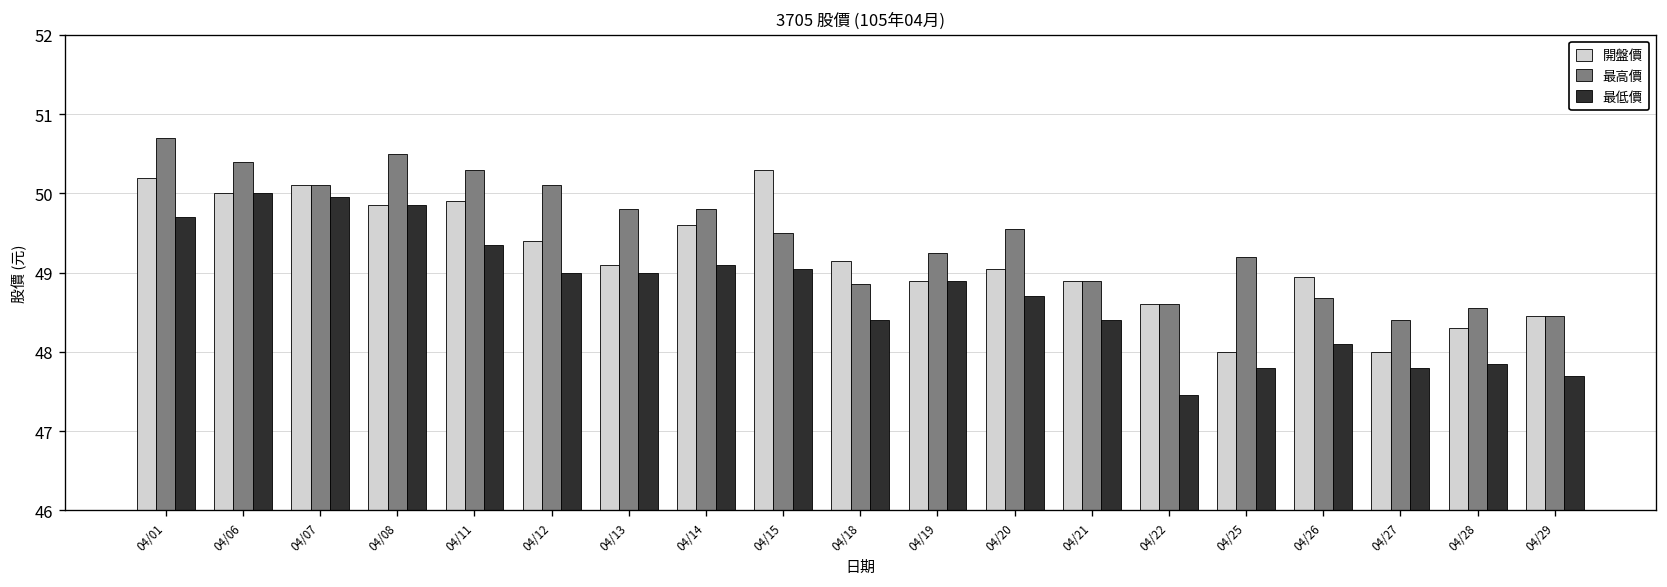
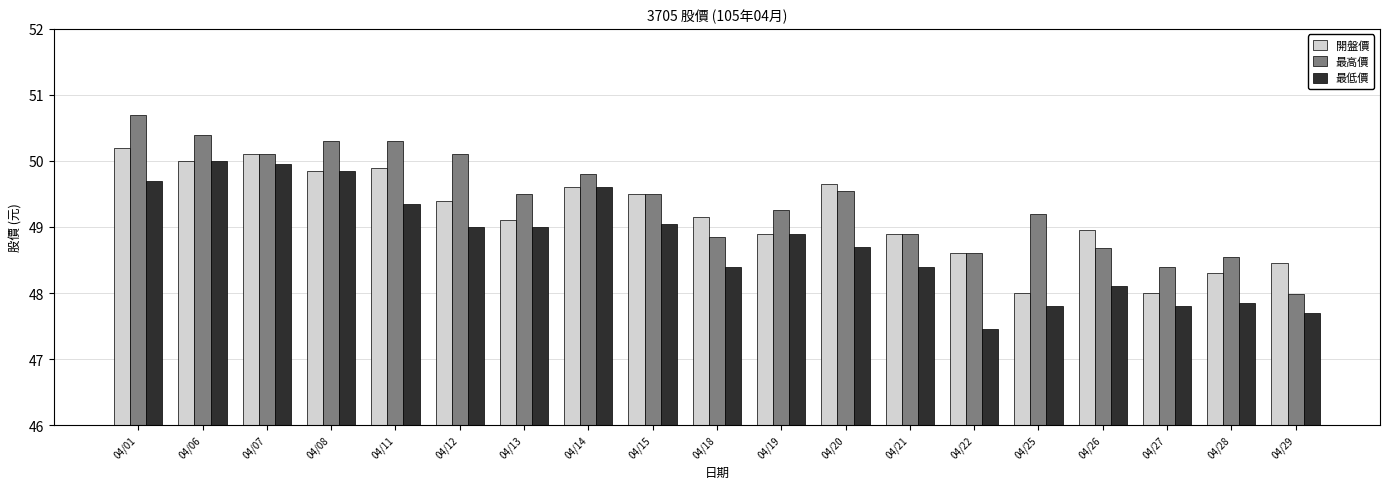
最高價, 04/08: 50.5 -> 50.3
最高價, 04/13: 49.8 -> 49.5
最低價, 04/14: 49.1 -> 49.6
開盤價, 04/15: 50.3 -> 49.5
開盤價, 04/20: 49.1 -> 49.7
最高價, 04/29: 48.5 -> 48.0
